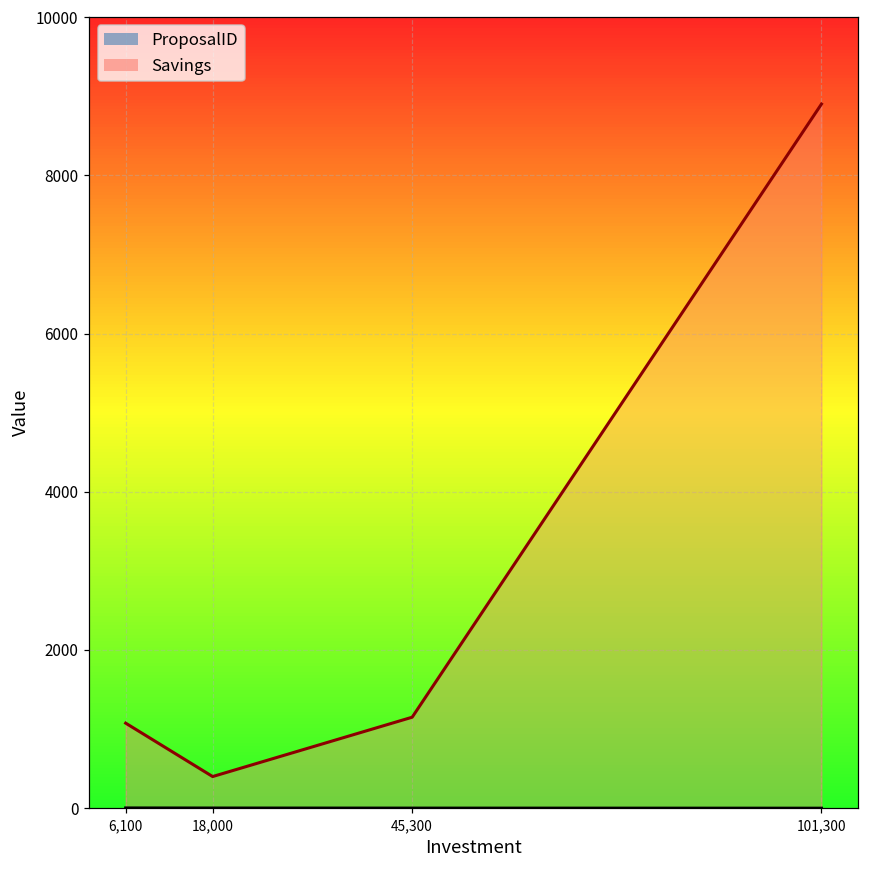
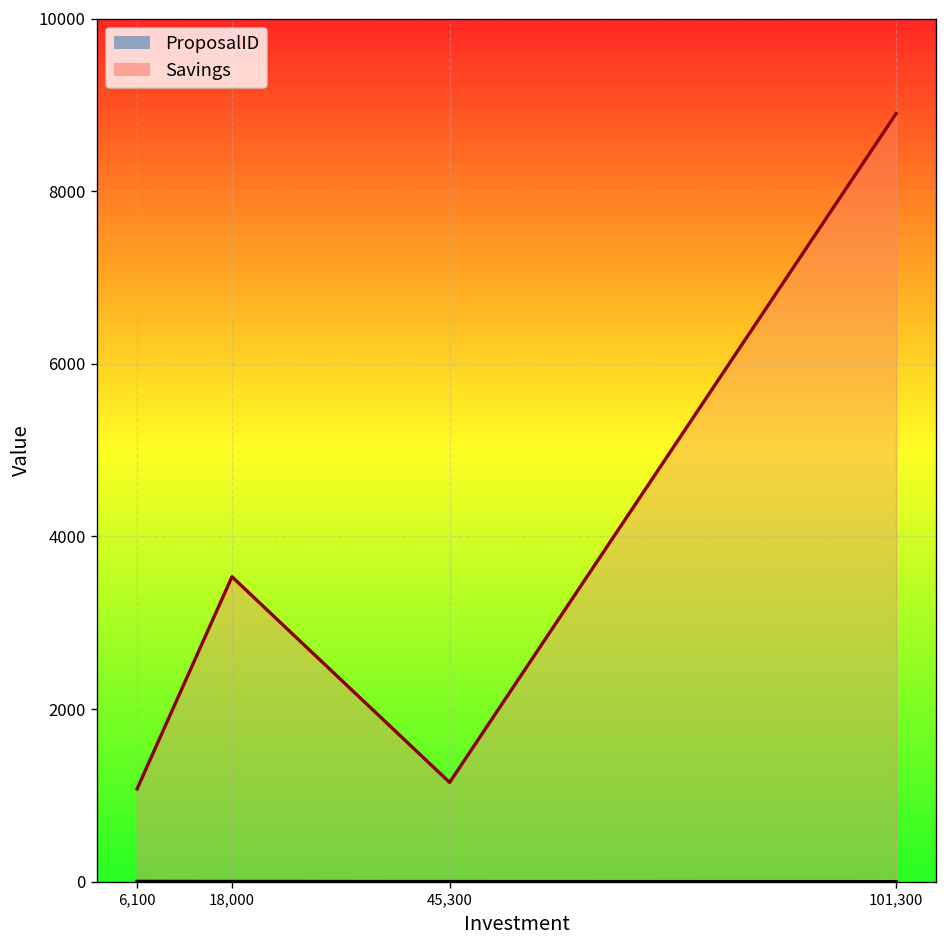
Savings, 18,000: 400 -> 3500
